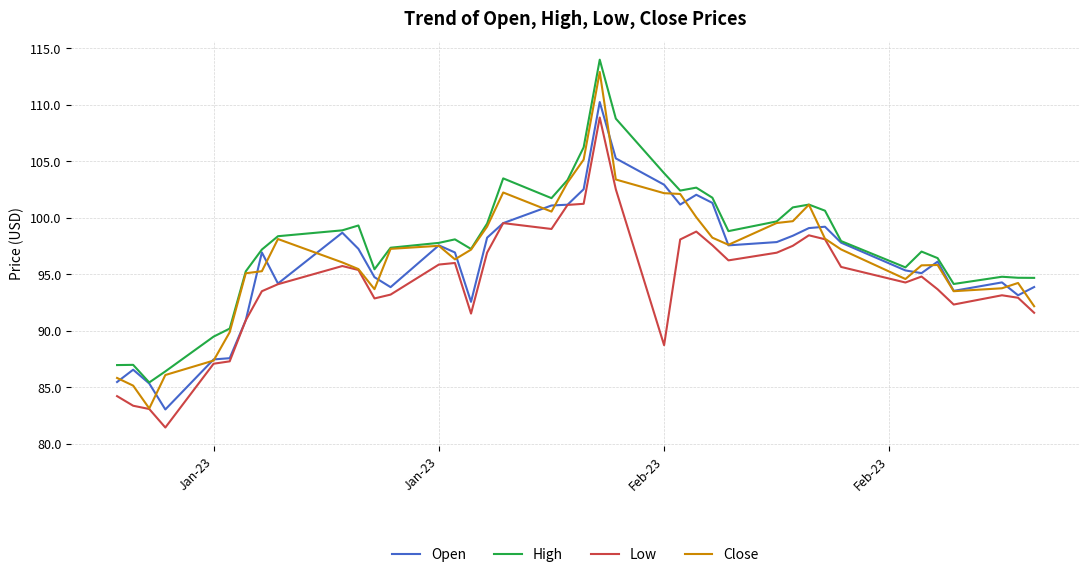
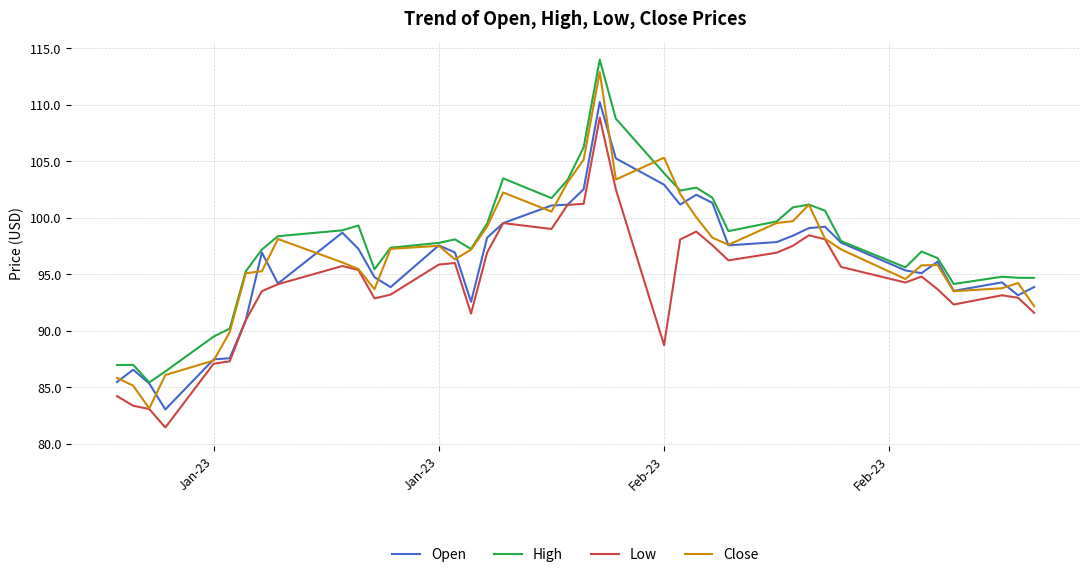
Close, Feb-23: 102.2 -> 105.3
